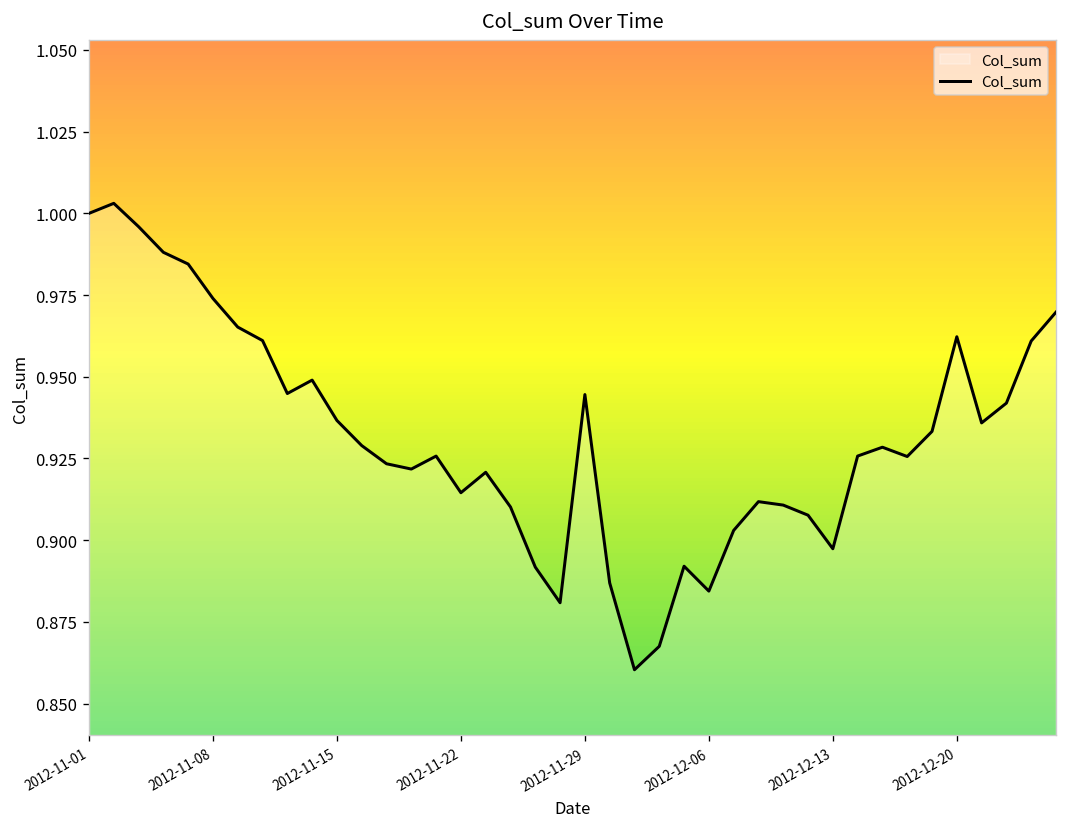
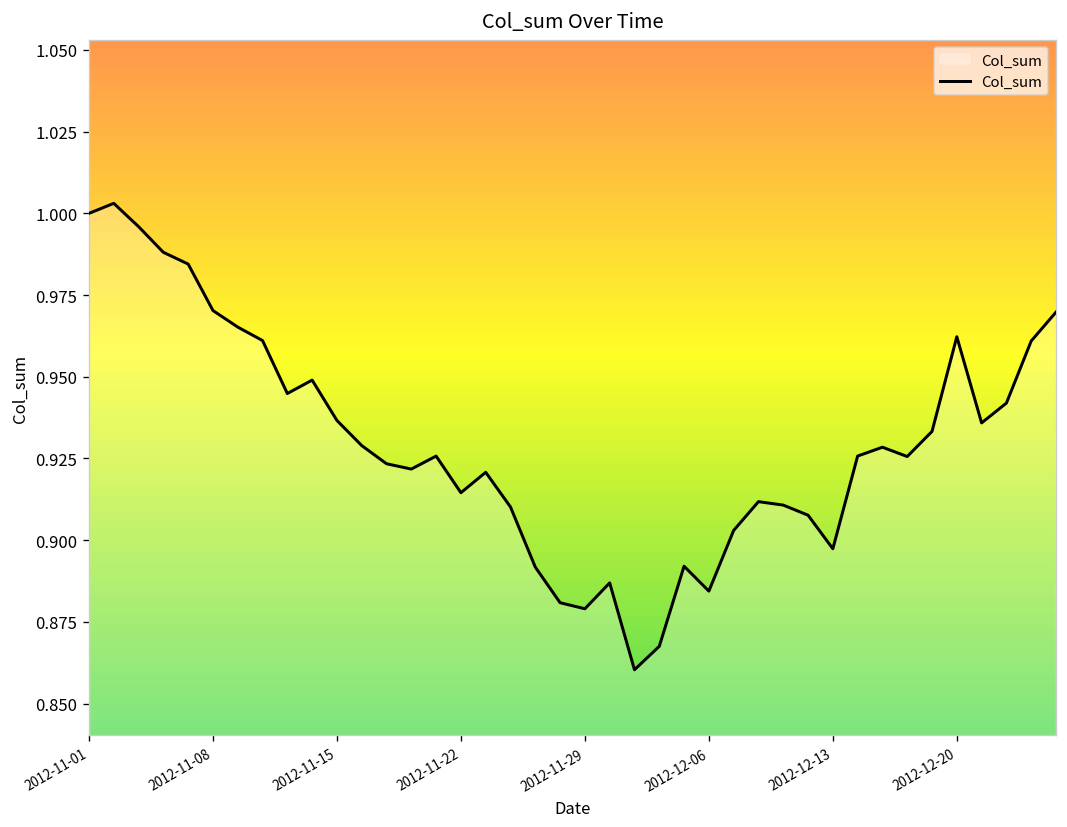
2012-11-08: 0.974 -> 0.970
2012-11-29: 0.945 -> 0.879
